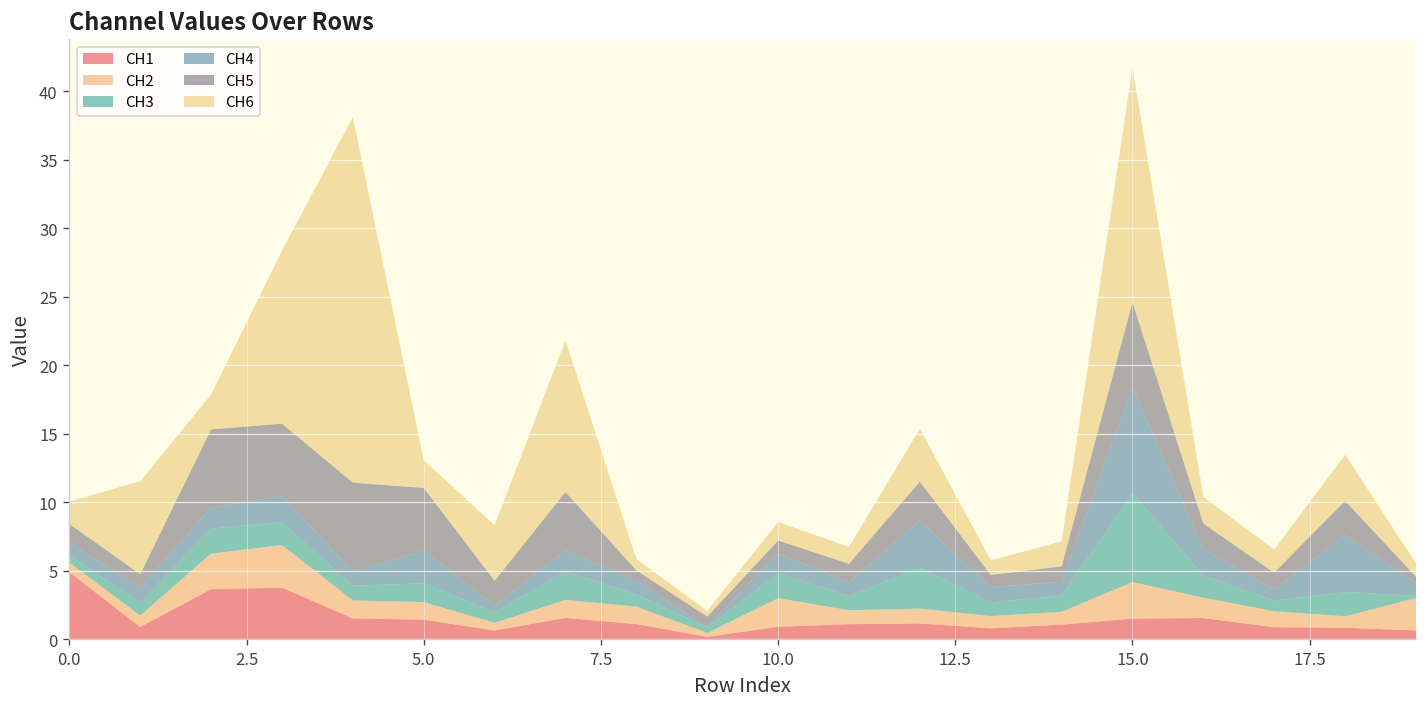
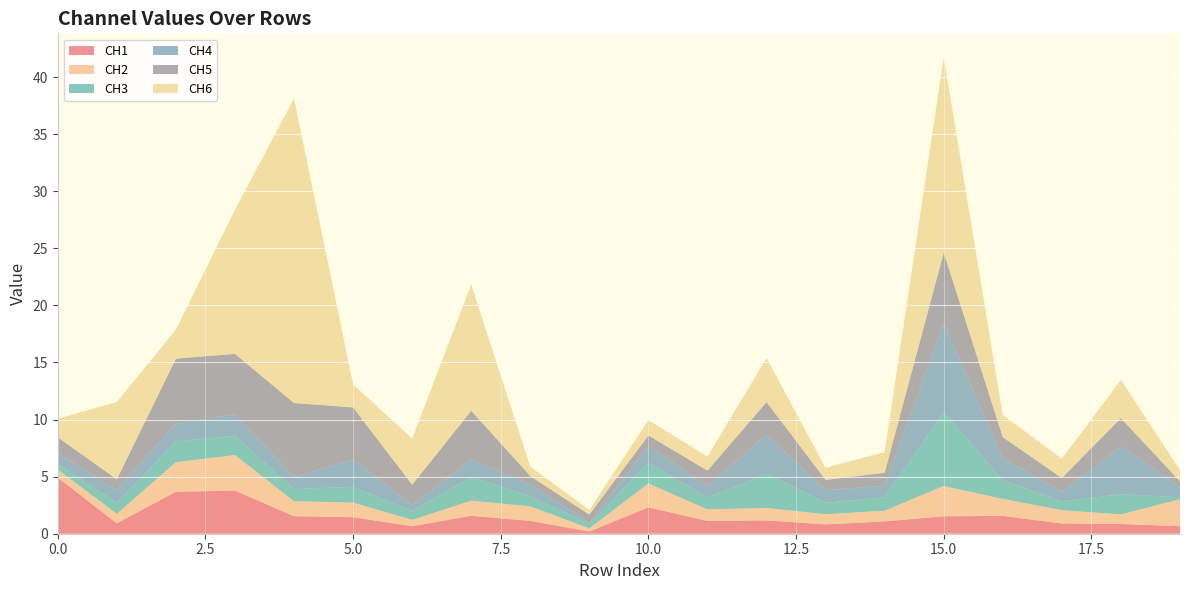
CH1, 10.0: 0.9 -> 2.3
